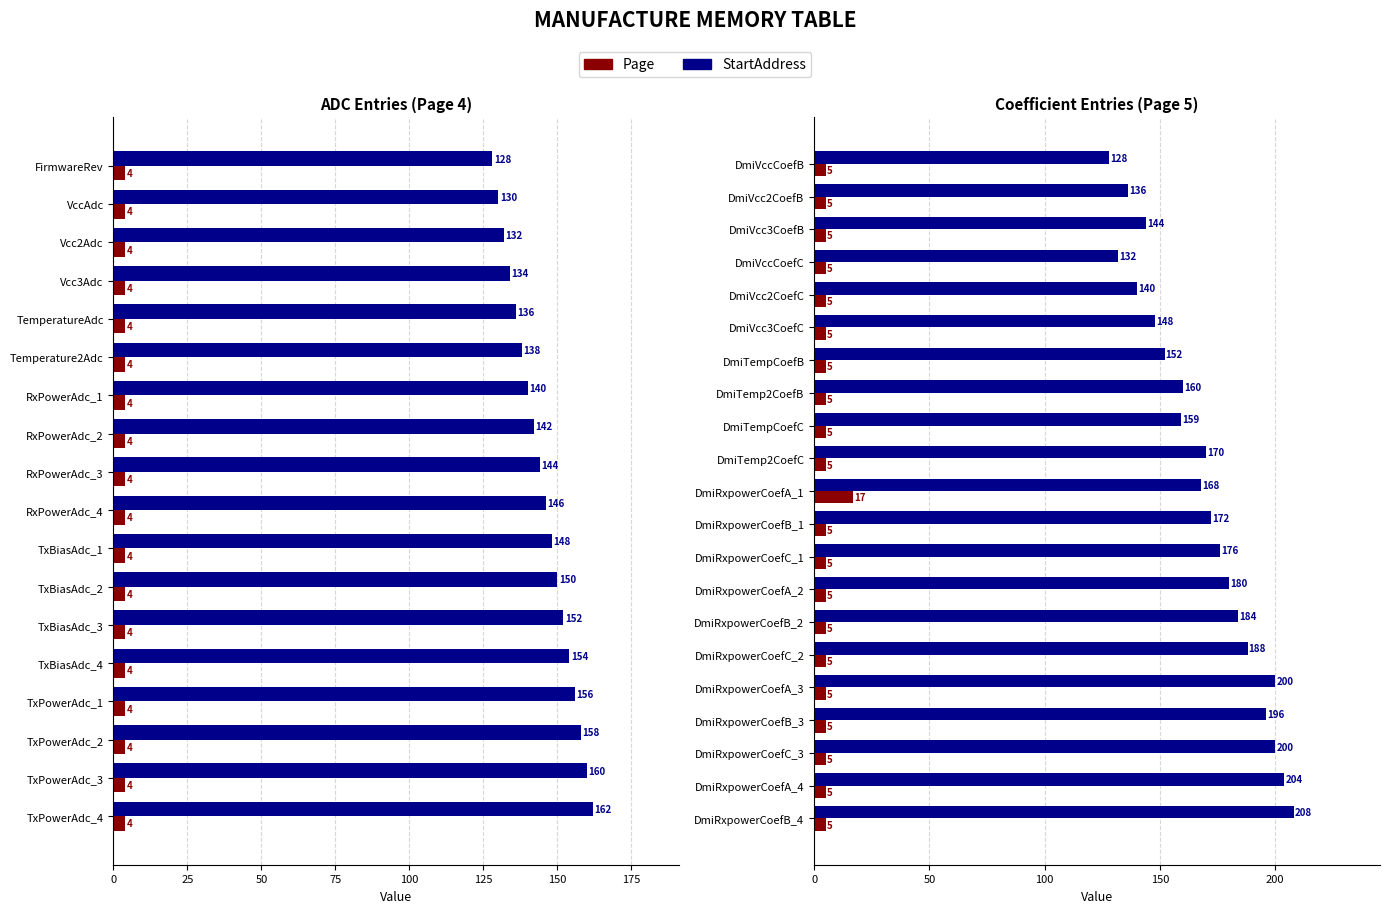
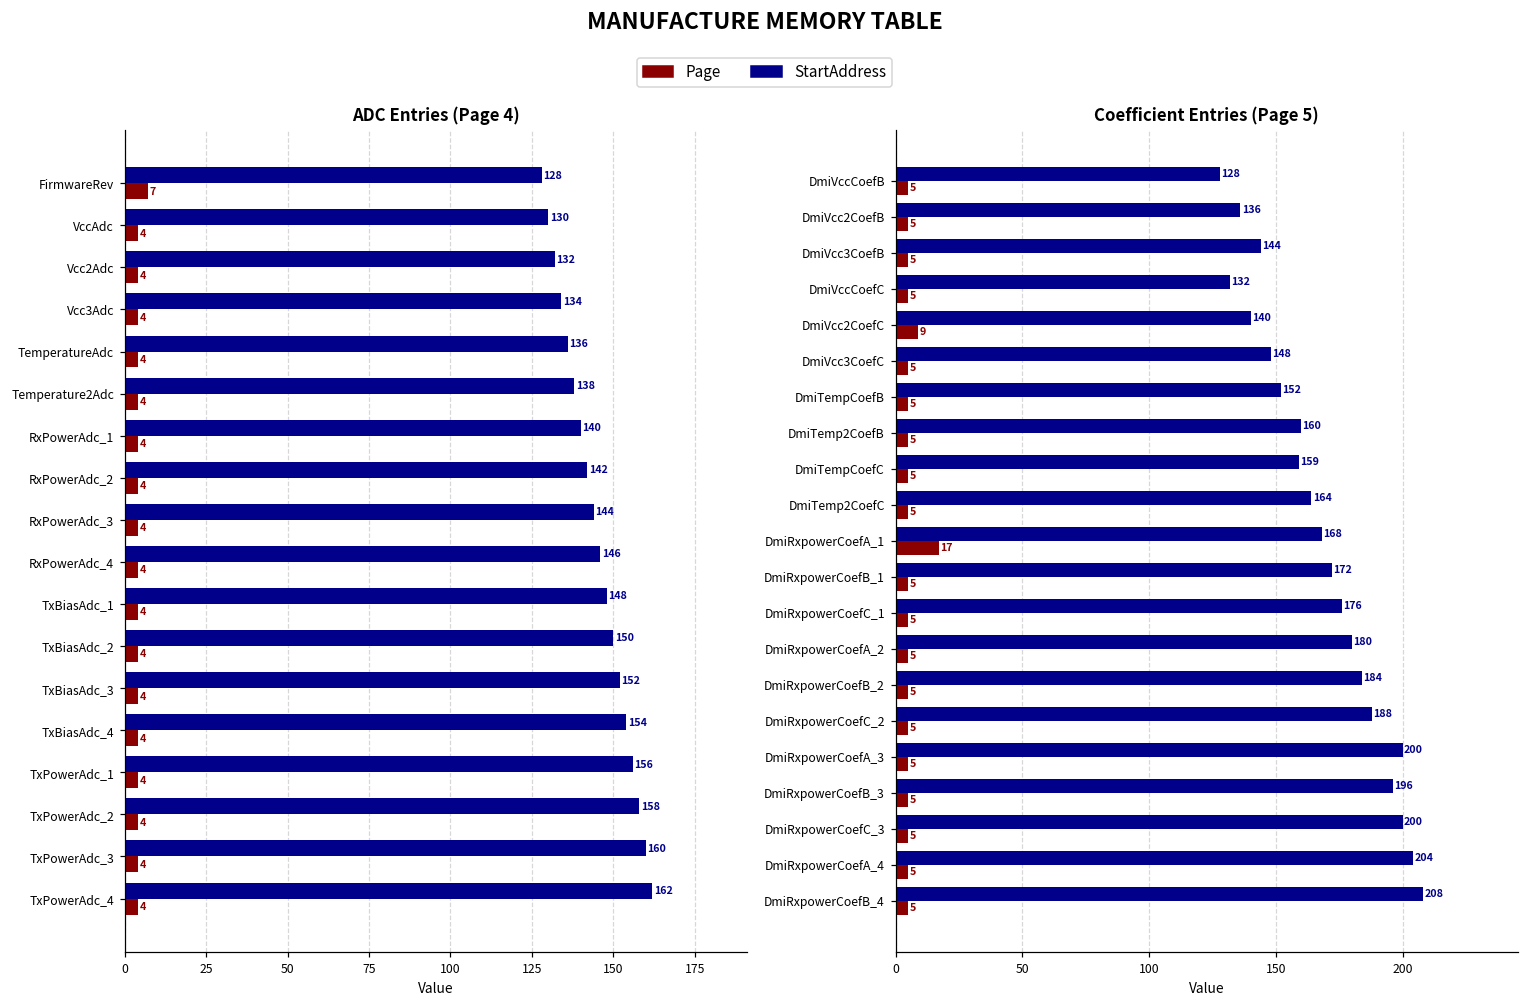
ADC Entries (Page 4), Page, FirmwareRev: 4 -> 7
Coefficient Entries (Page 5), Page, DmiVcc2CoefC: 5 -> 9
Coefficient Entries (Page 5), StartAddress, DmiTemp2CoefC: 170 -> 164
